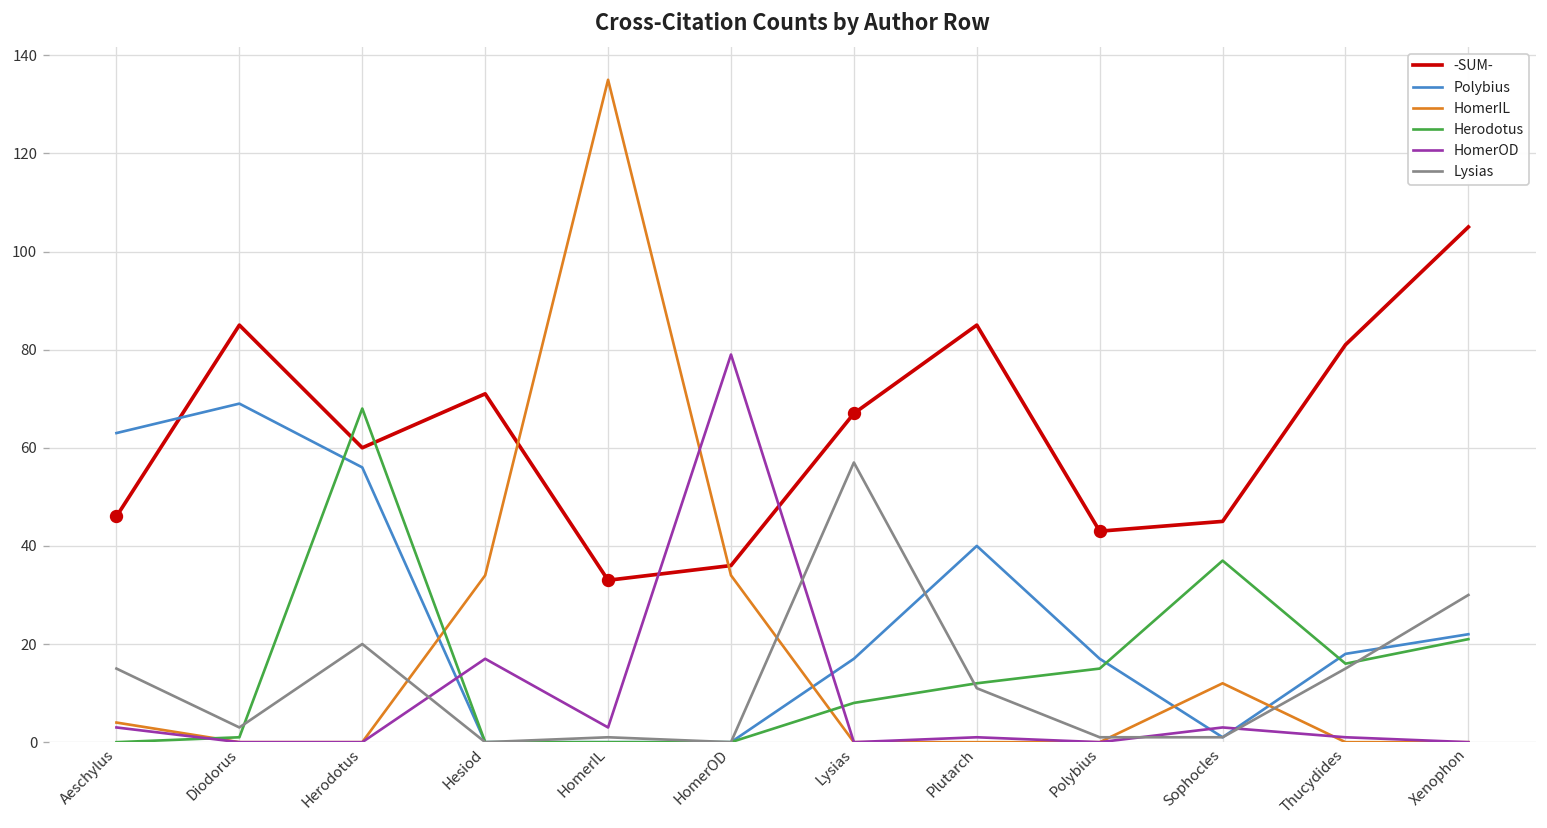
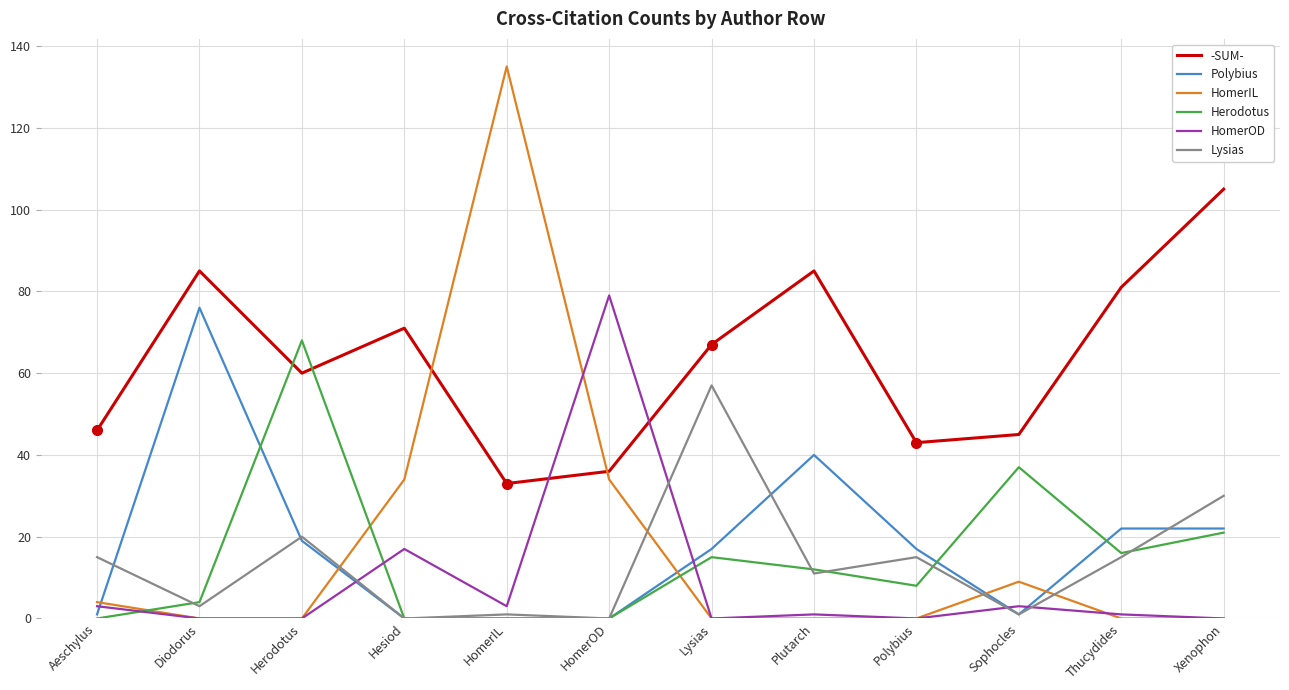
Polybius, Aeschylus: 63 -> 1
Polybius, Diodorus: 69 -> 76
Herodotus, Diodorus: 1 -> 4
Polybius, Herodotus: 56 -> 19
Herodotus, Lysias: 8 -> 15
Herodotus, Polybius: 15 -> 8
Lysias, Polybius: 1 -> 15
HomerIL, Sophocles: 12 -> 9
Polybius, Thucydides: 18 -> 22
